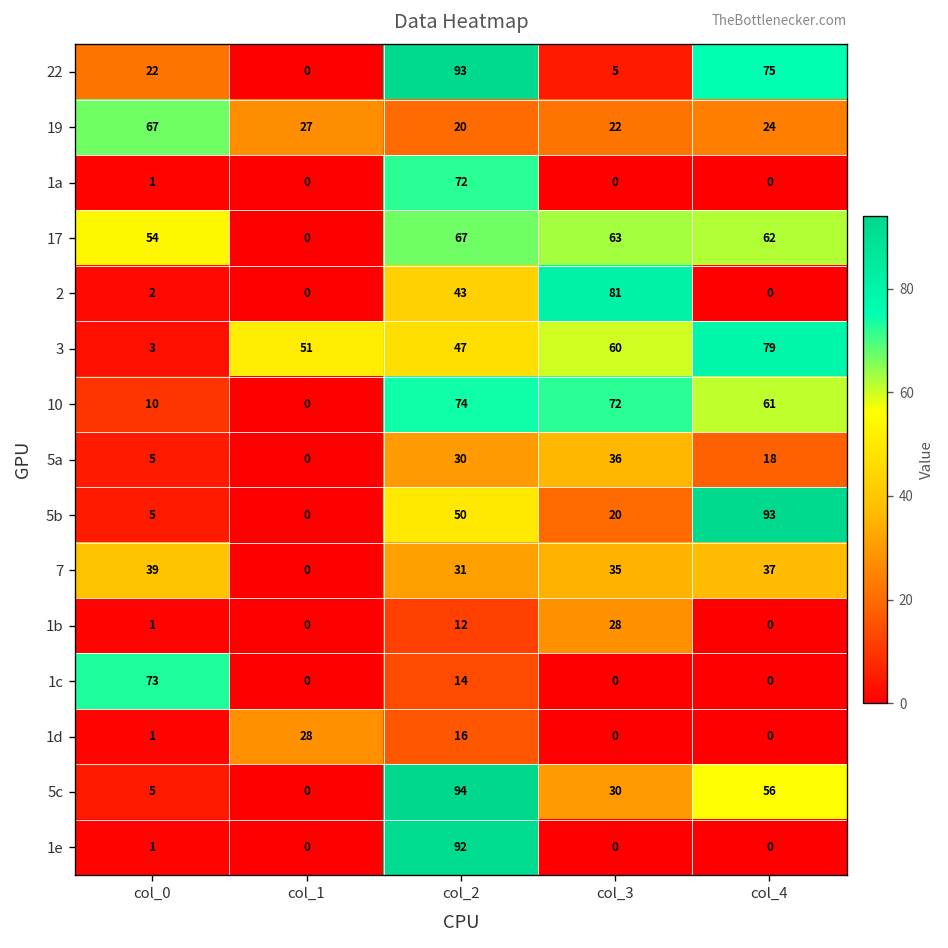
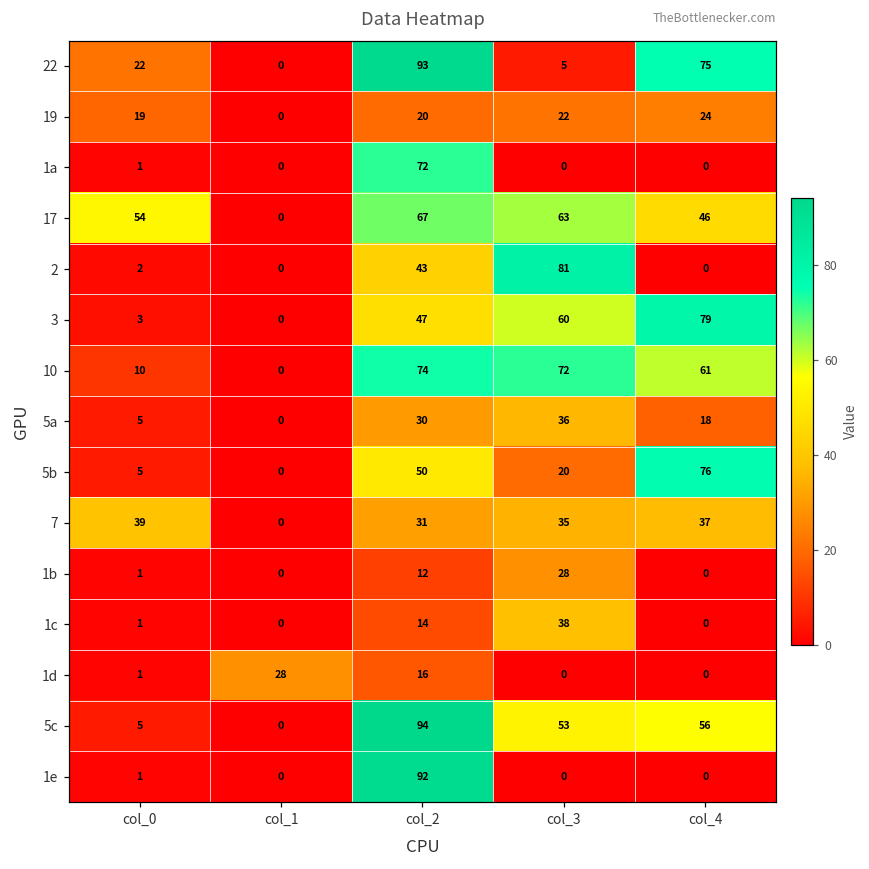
19, col_0: 67 -> 19
19, col_1: 27 -> 0
17, col_4: 62 -> 46
3, col_1: 51 -> 0
5b, col_4: 93 -> 76
1c, col_0: 73 -> 1
1c, col_3: 0 -> 38
5c, col_3: 30 -> 53
